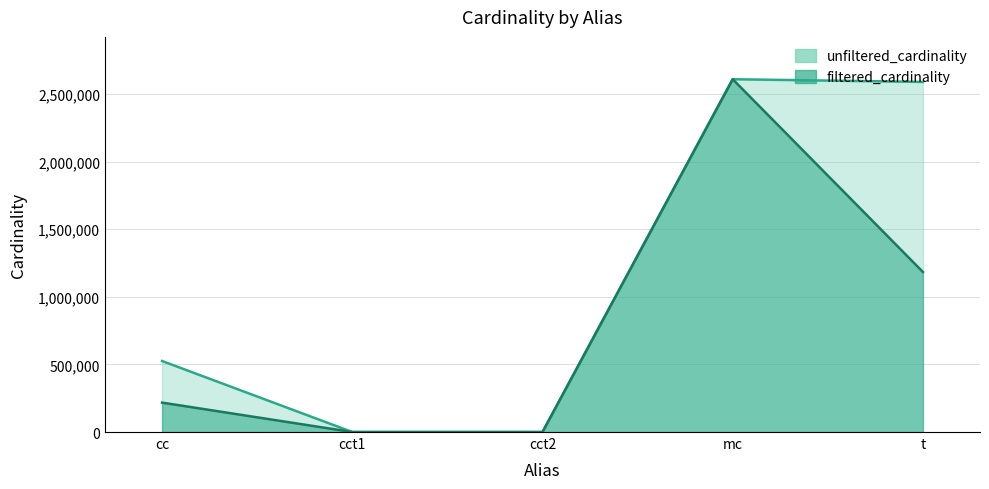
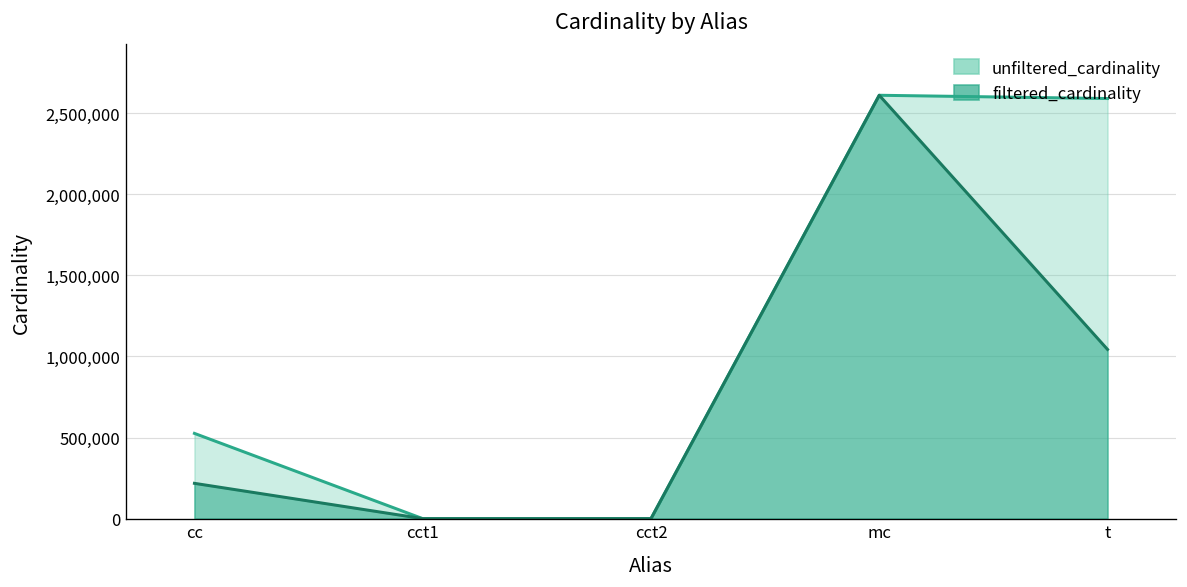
filtered_cardinality, t: 1,180,000 -> 1,040,000
